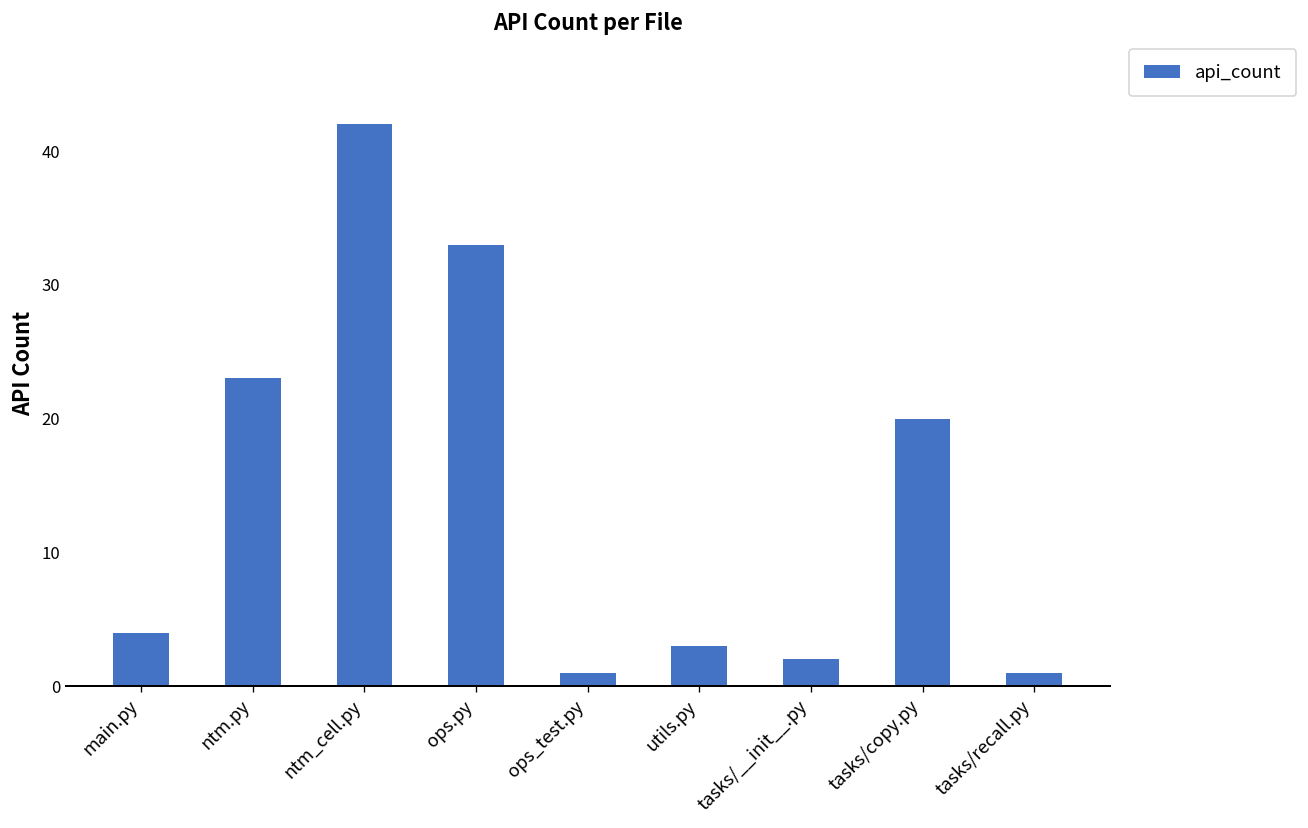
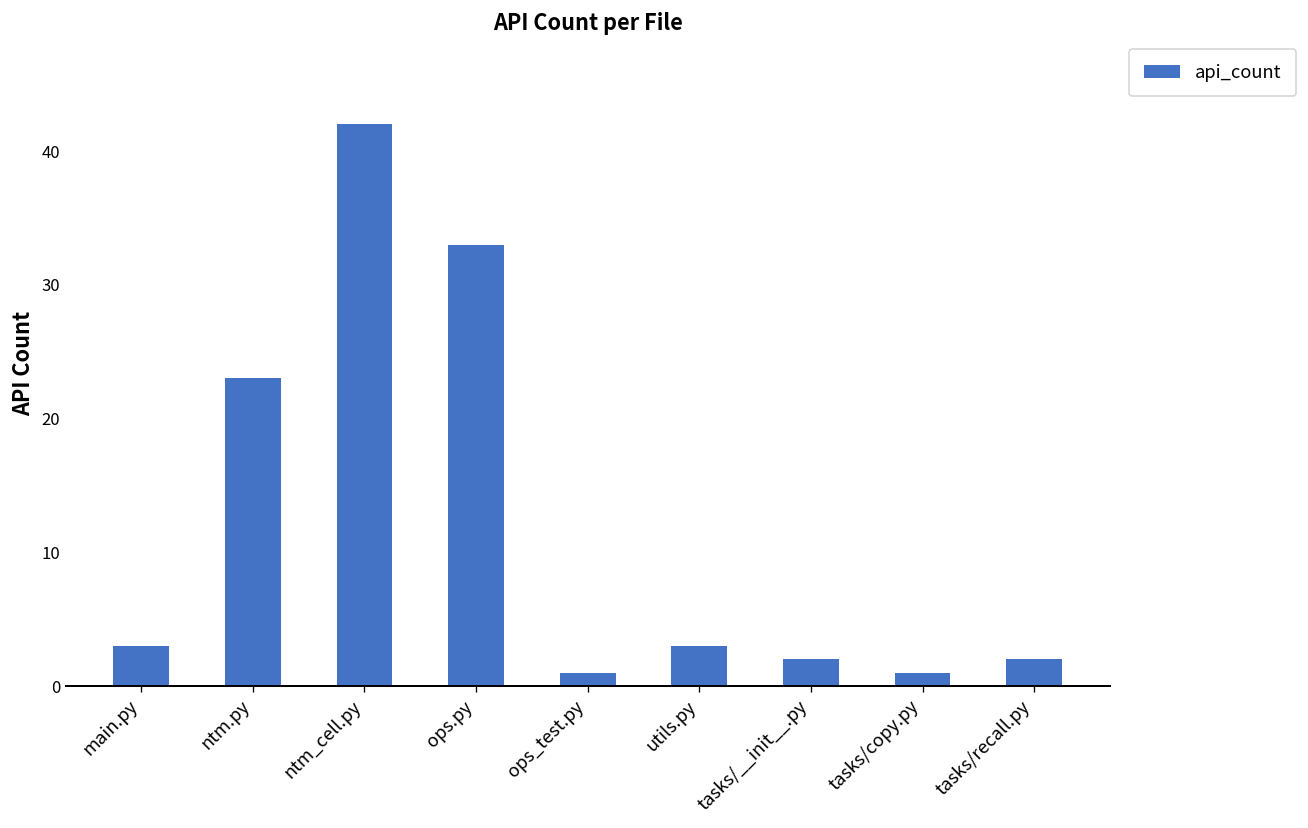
main.py: 4 -> 3
tasks/copy.py: 20 -> 1
tasks/recall.py: 1 -> 2
